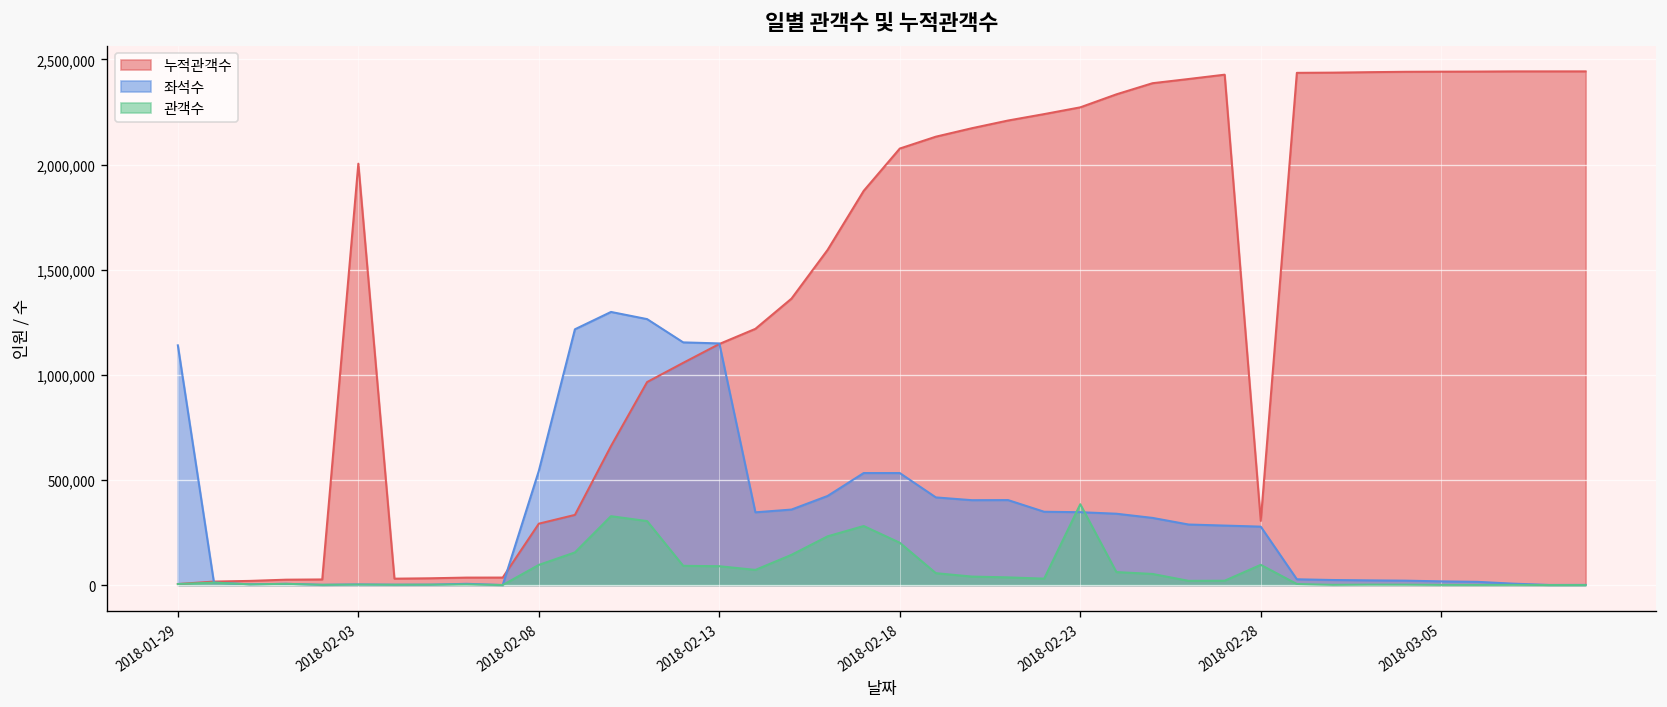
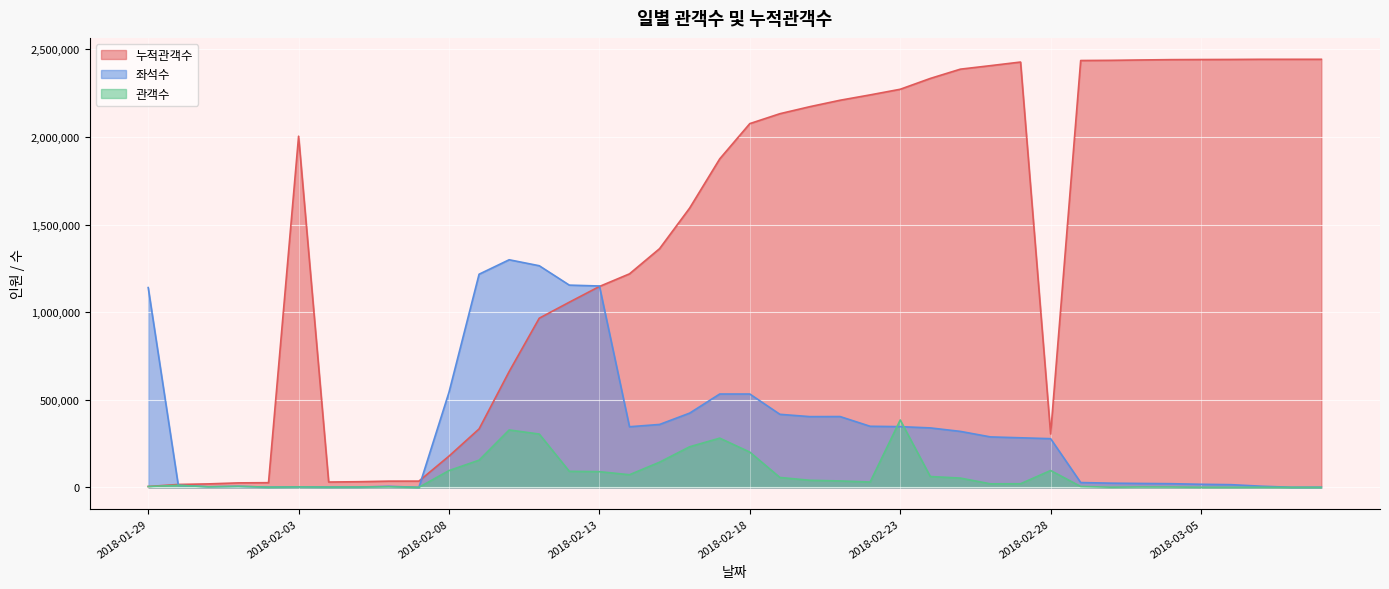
누적관객수, 2018-02-08: 290,000 -> 180,000
